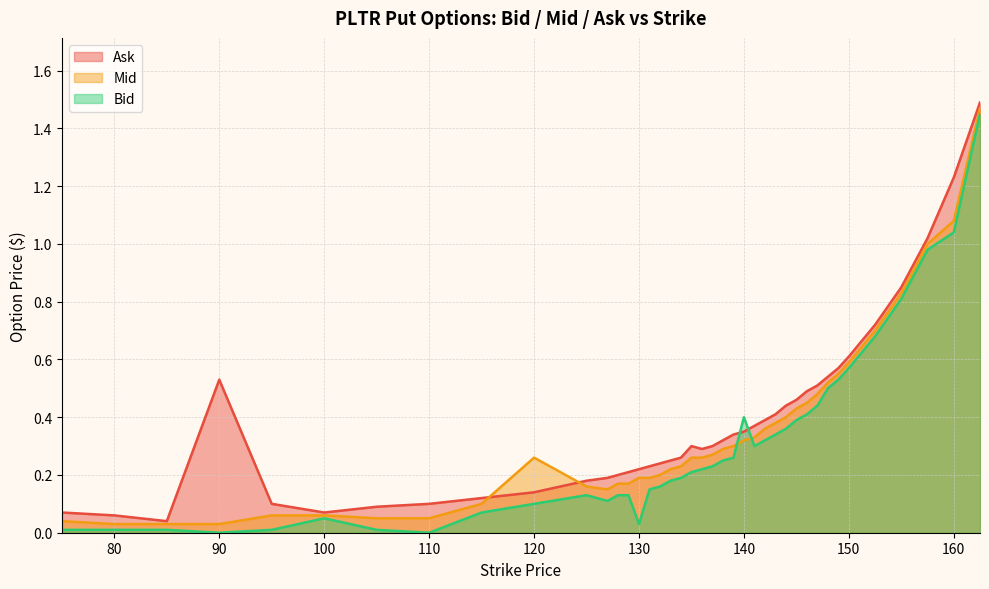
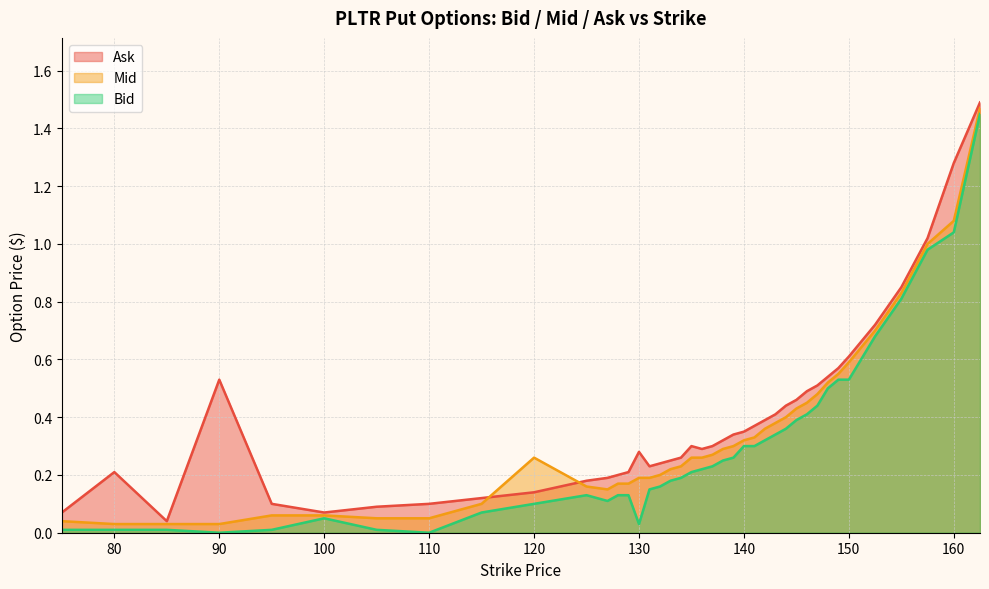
Ask, 80: 0.06 -> 0.21
Ask, 130: 0.22 -> 0.28
Bid, 140: 0.4 -> 0.3
Bid, 150: 0.57 -> 0.53
Ask, 160: 1.23 -> 1.28
